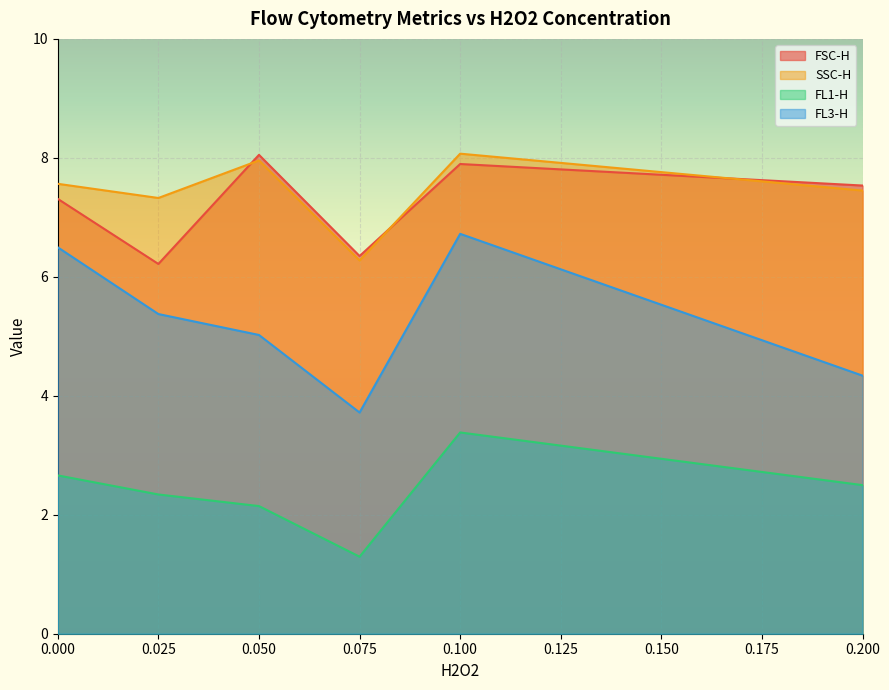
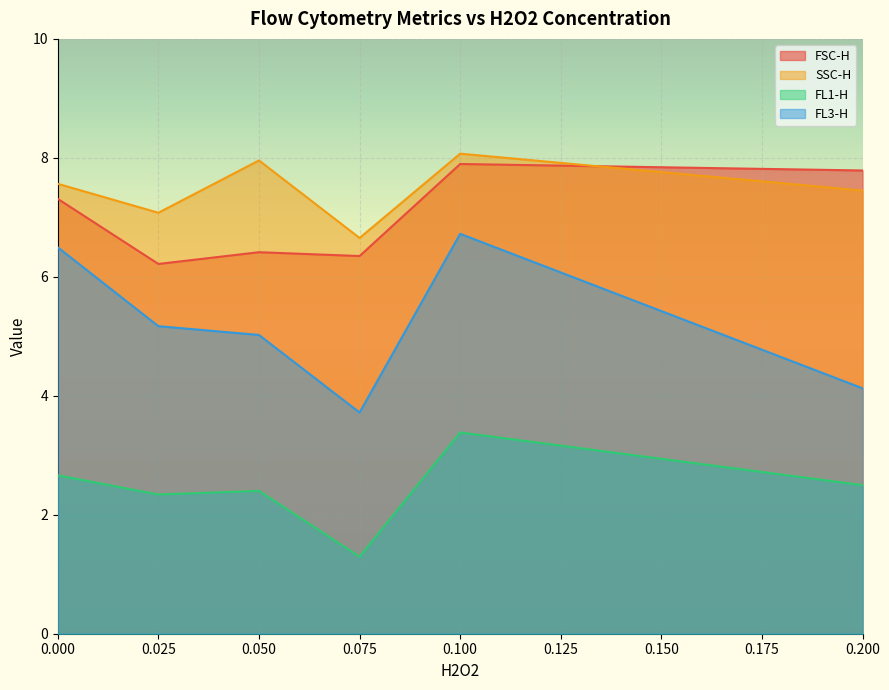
SSC-H, 0.025: 7.3 -> 7.1
FL3-H, 0.025: 5.4 -> 5.2
FSC-H, 0.050: 8.1 -> 6.4
FL1-H, 0.050: 2.1 -> 2.4
SSC-H, 0.075: 6.3 -> 6.7
FSC-H, 0.200: 7.5 -> 7.8
FL3-H, 0.200: 4.3 -> 4.1
